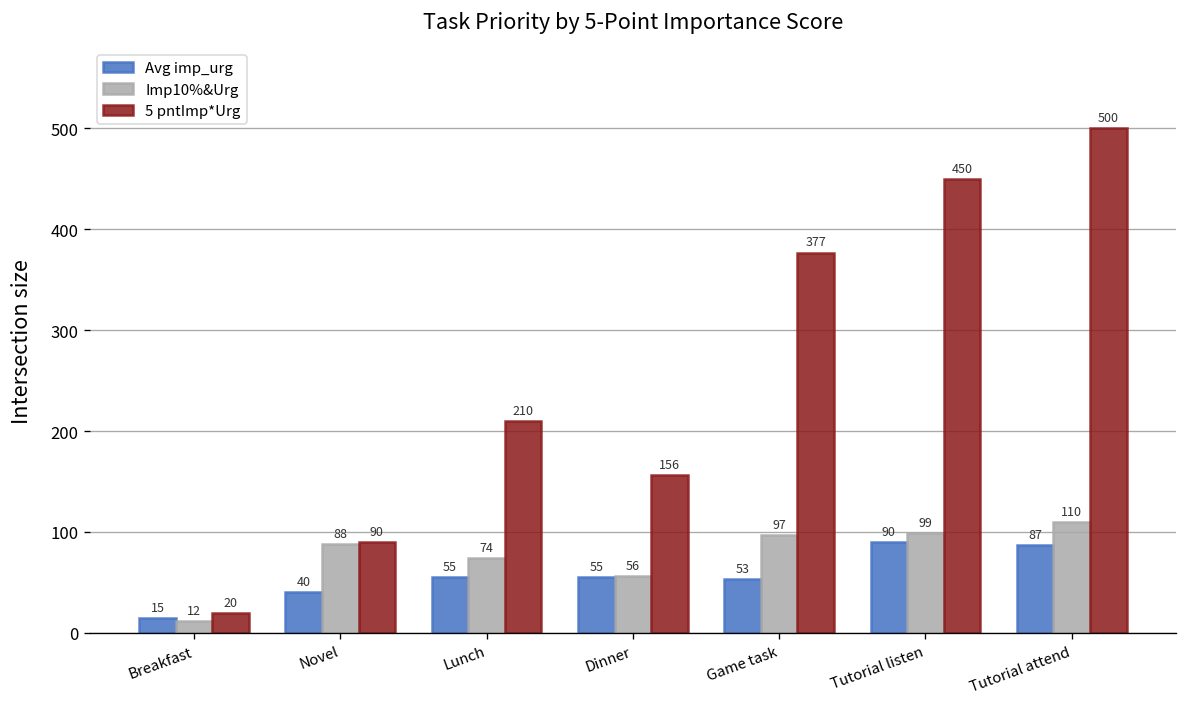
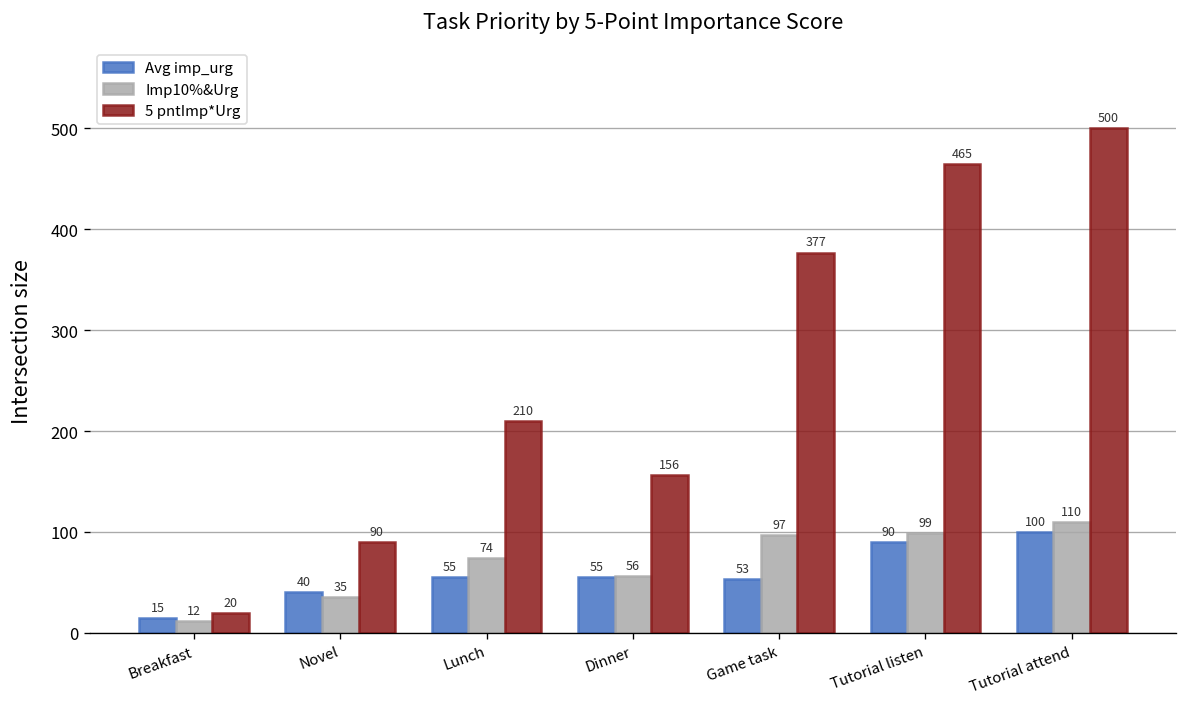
Imp10%&Urg, Novel: 88 -> 35
5 pntImp*Urg, Tutorial listen: 450 -> 465
Avg imp_urg, Tutorial attend: 87 -> 100
